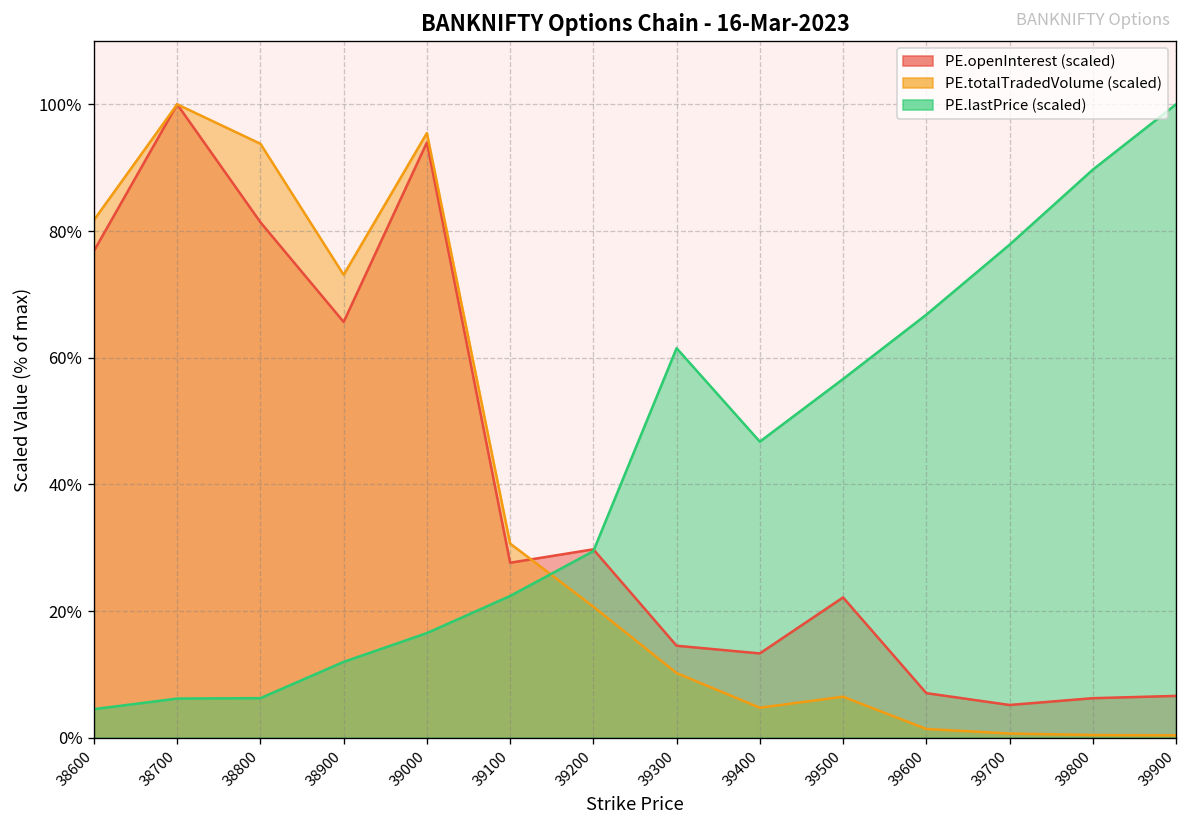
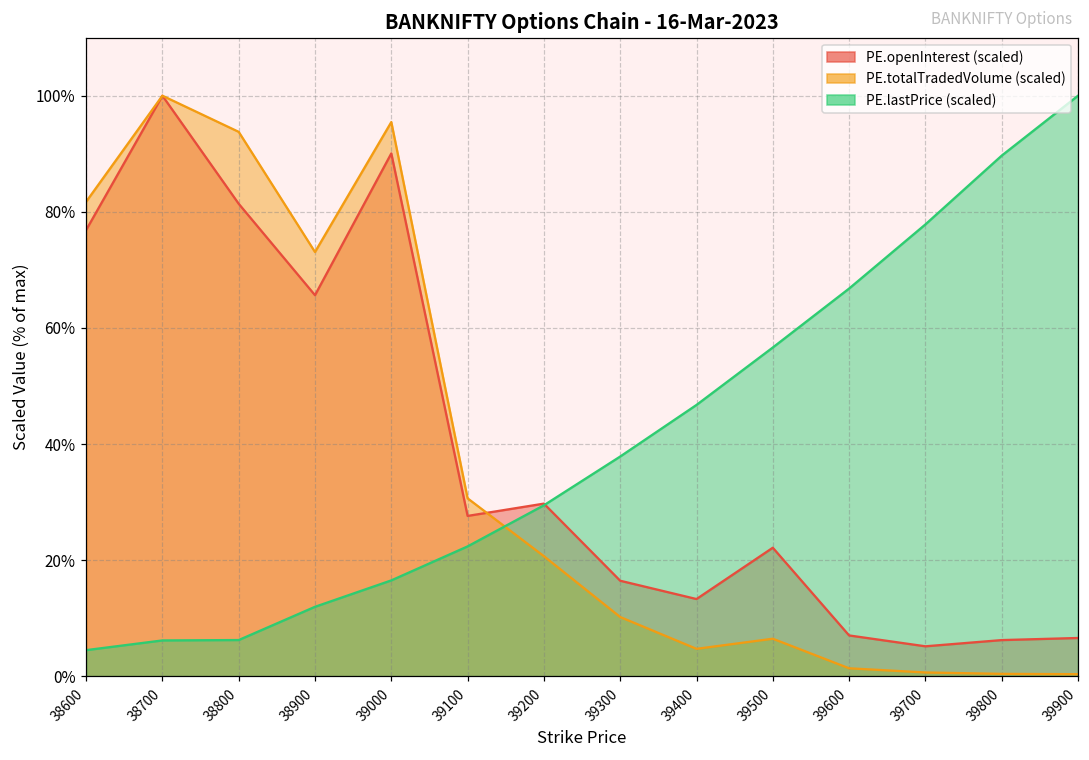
PE.openInterest (scaled), 39000: 94% -> 90%
PE.openInterest (scaled), 39300: 14% -> 16%
PE.lastPrice (scaled), 39300: 61% -> 38%
